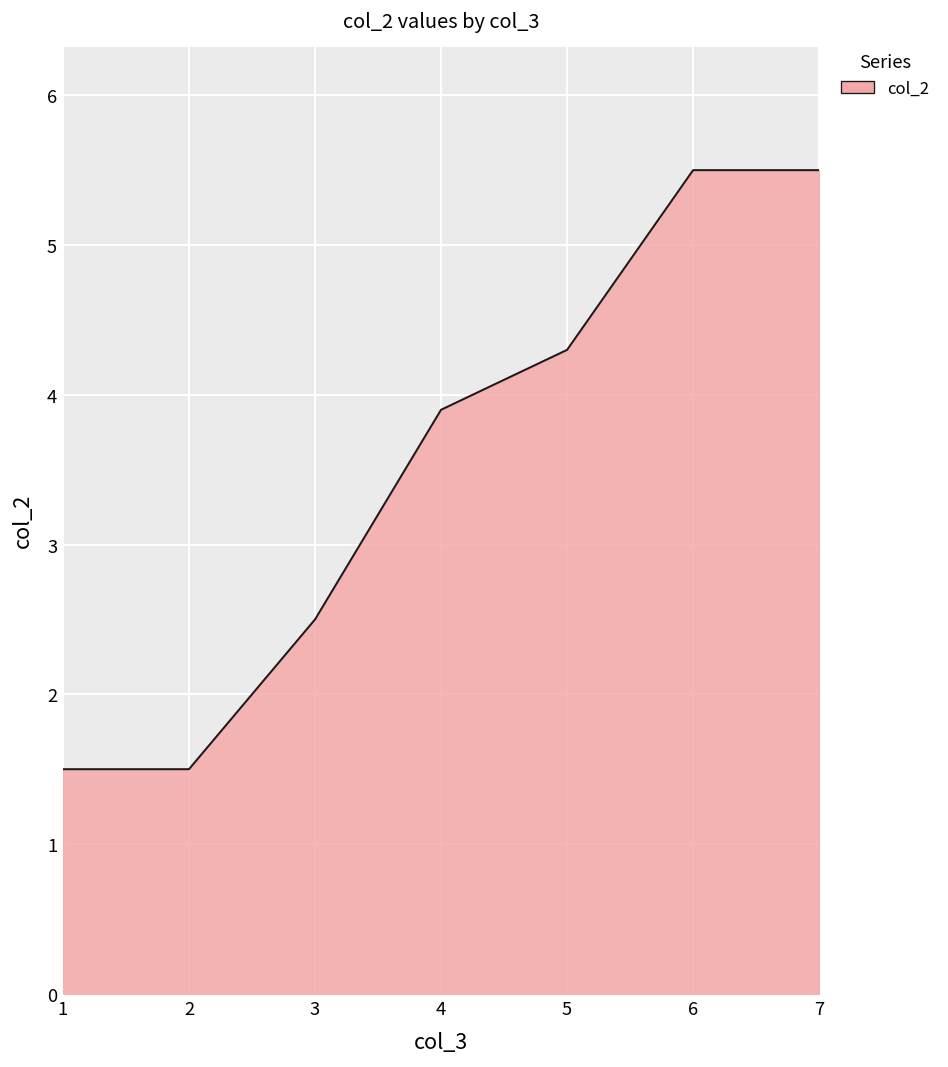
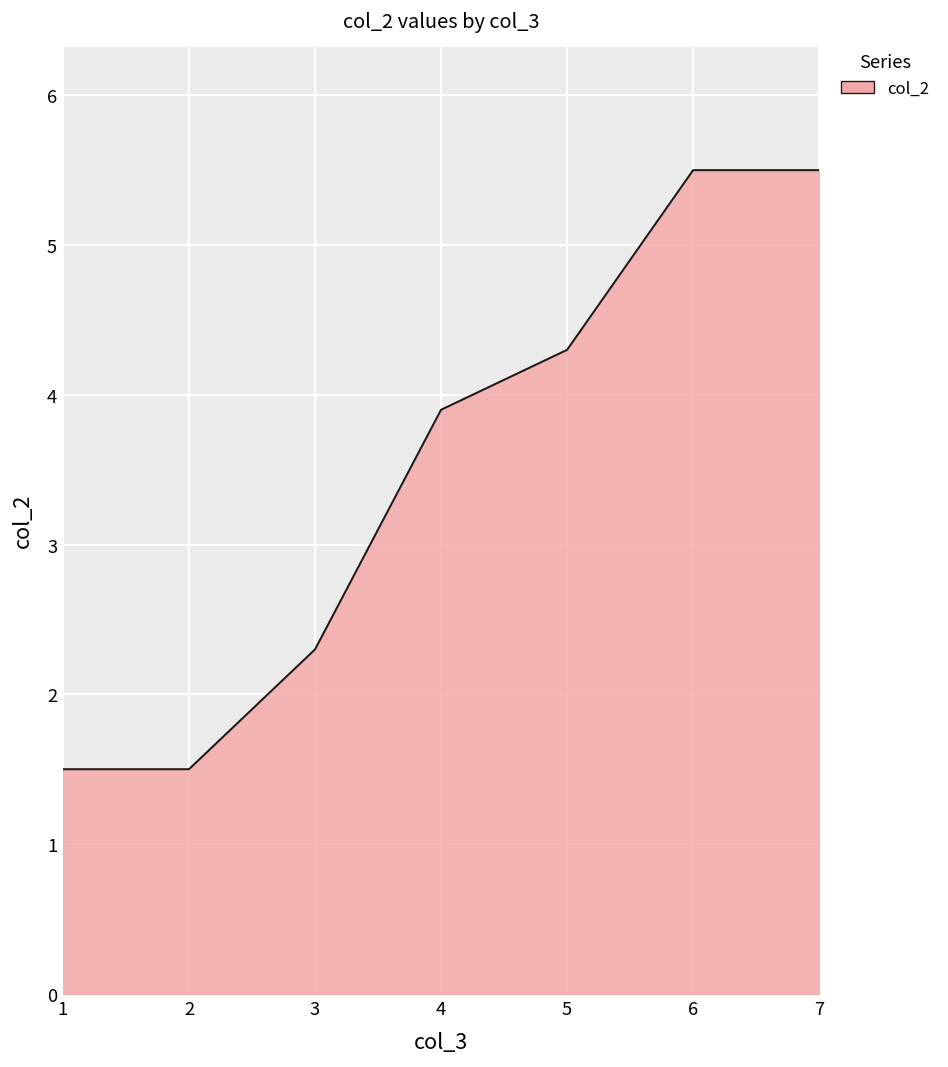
3: 2.5 -> 2.3
